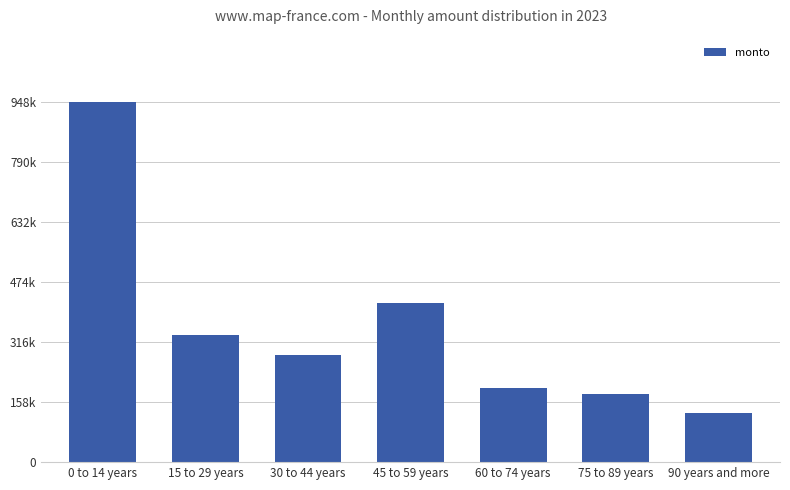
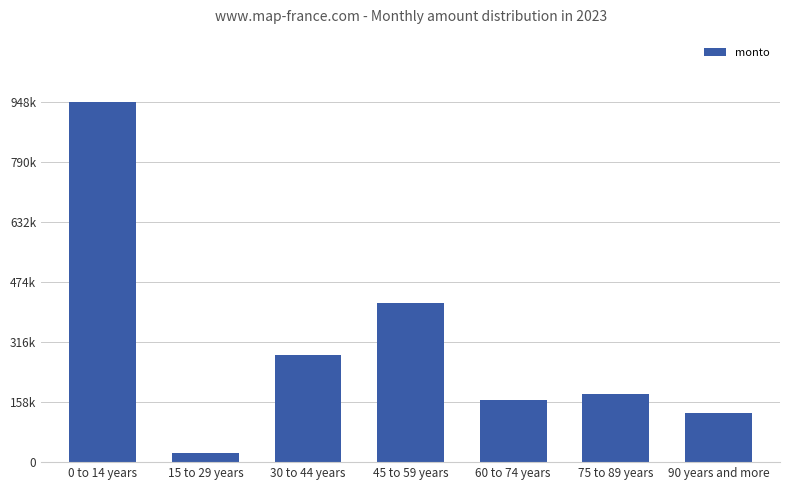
15 to 29 years: 340000 -> 20000
60 to 74 years: 200000 -> 160000
